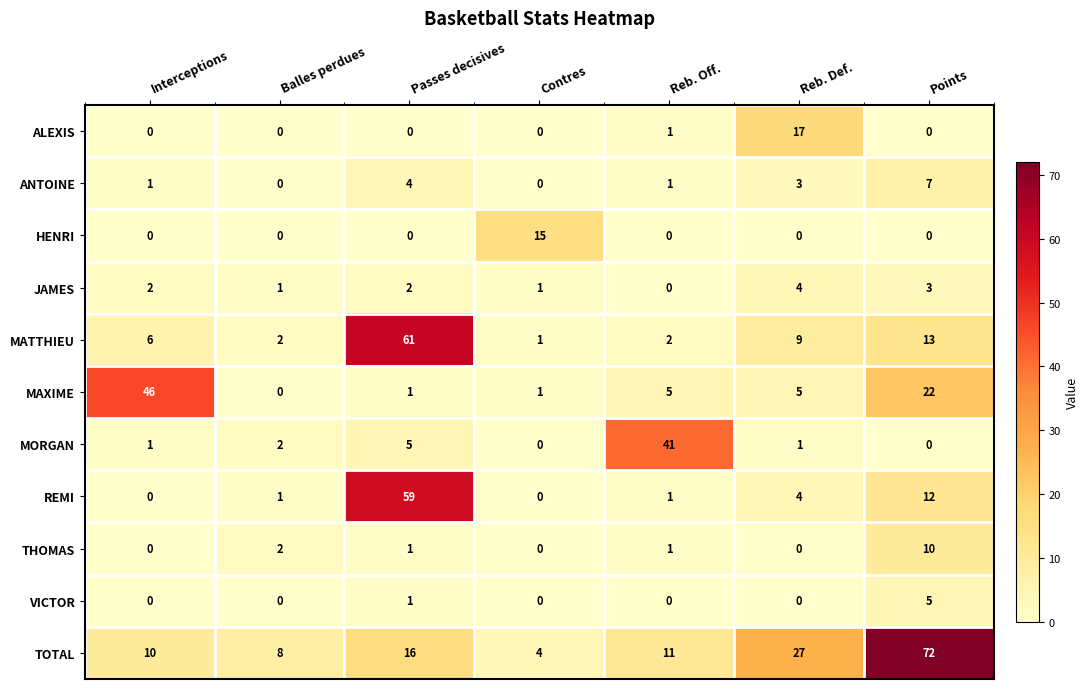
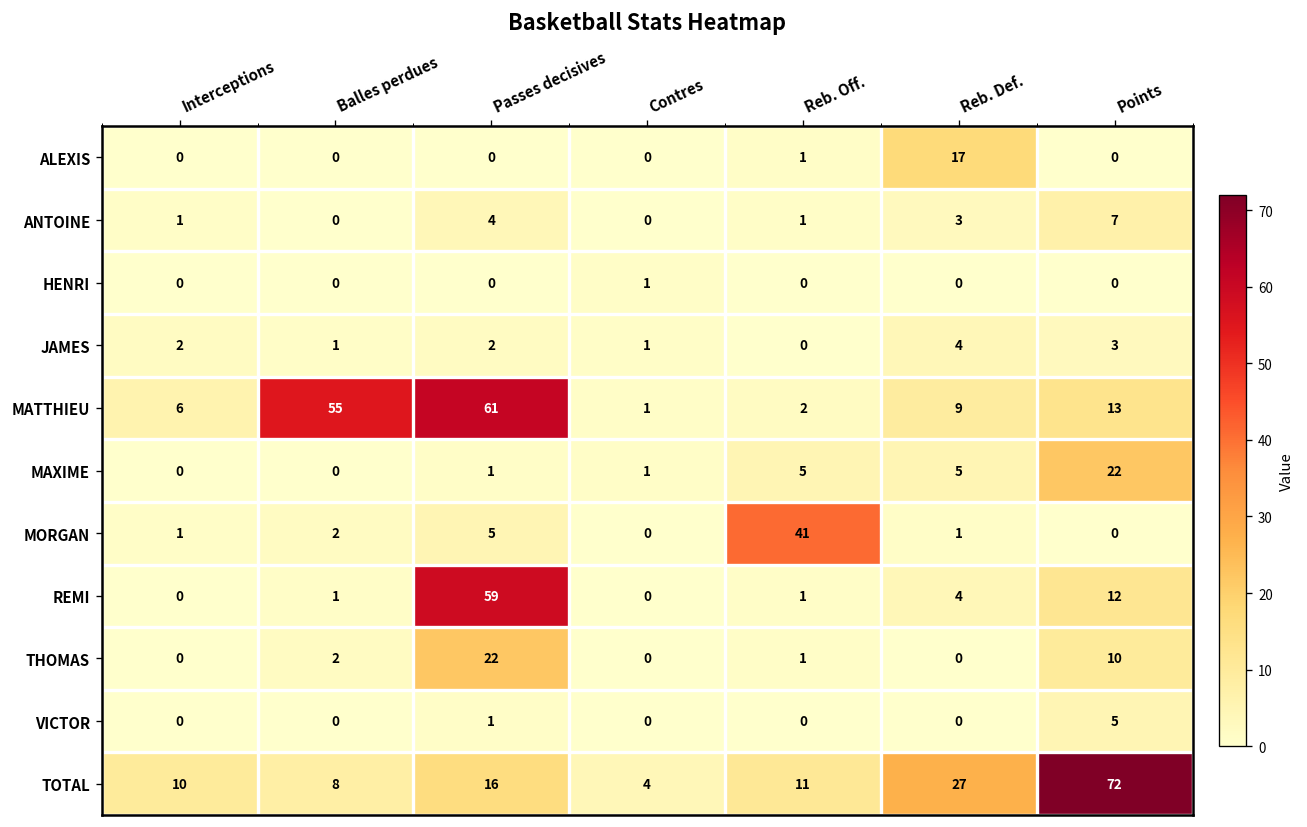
HENRI, Contres: 15 -> 1
MATTHIEU, Balles perdues: 2 -> 55
MAXIME, Interceptions: 46 -> 0
THOMAS, Passes decisives: 1 -> 22
